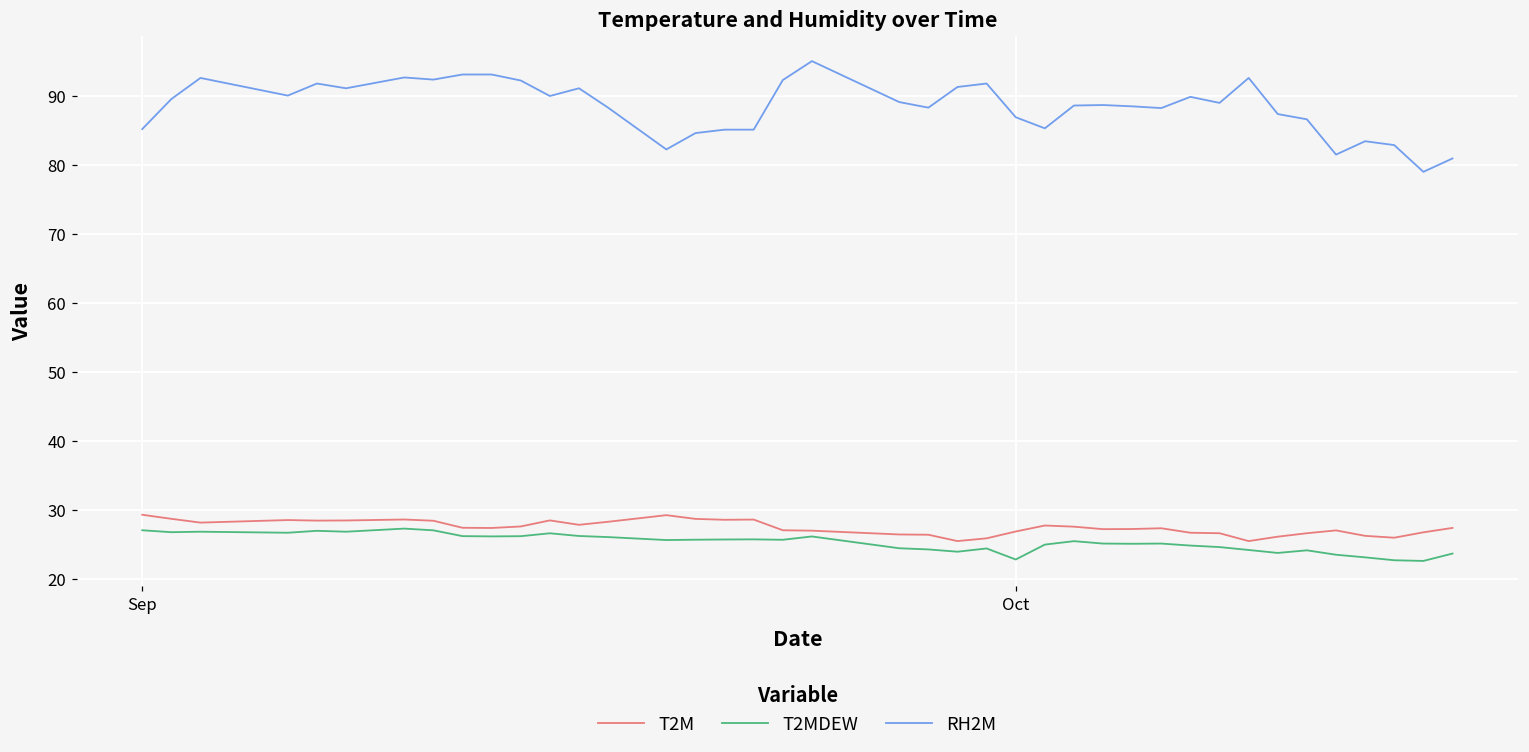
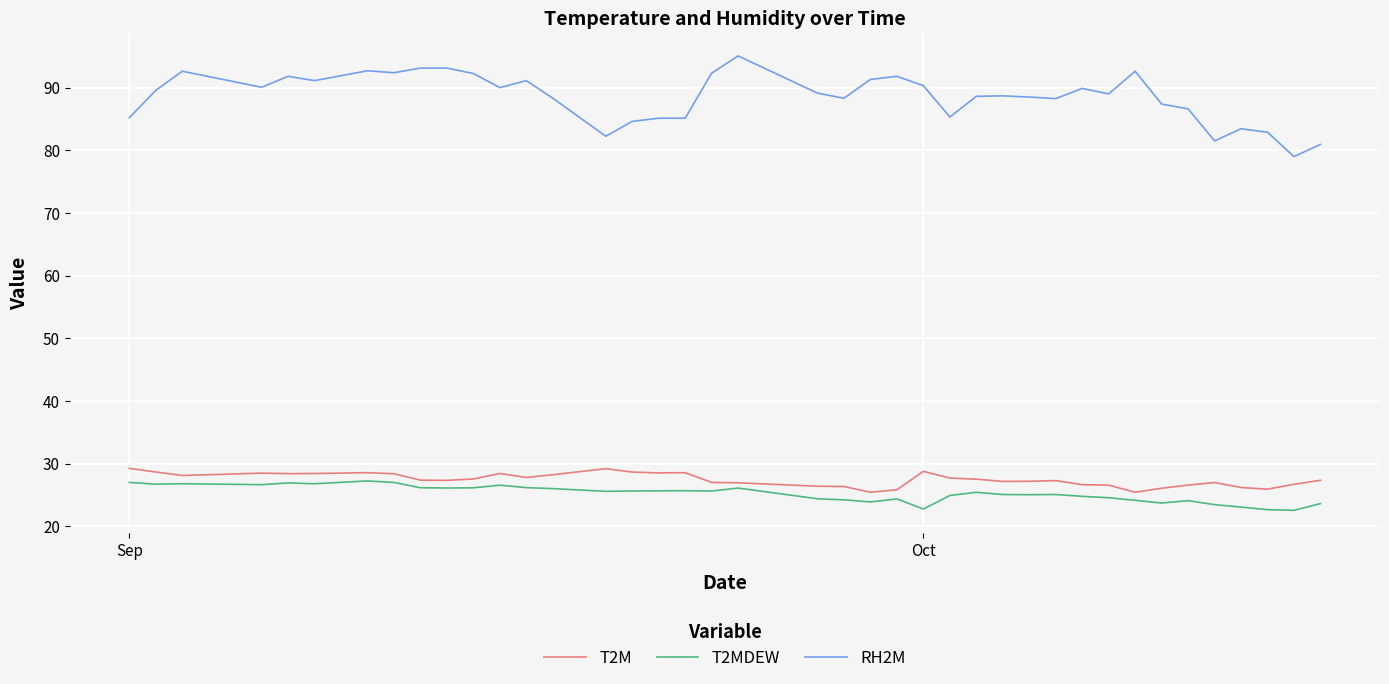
T2M, Oct: 27 -> 29
RH2M, Oct: 87 -> 90
